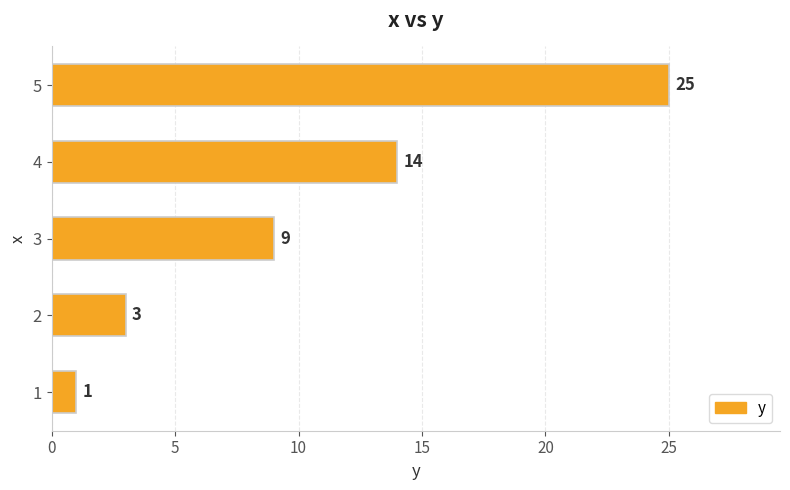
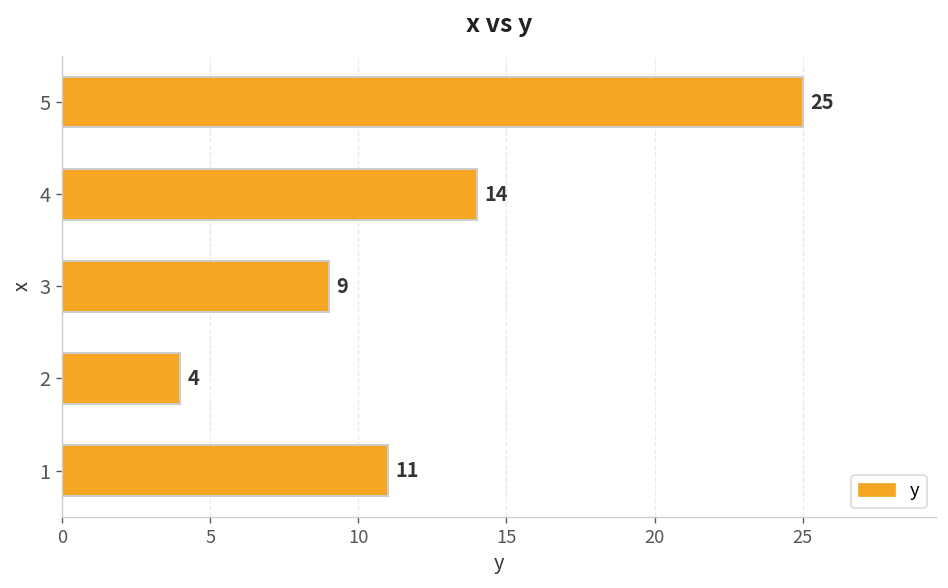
2: 3 -> 4
1: 1 -> 11
